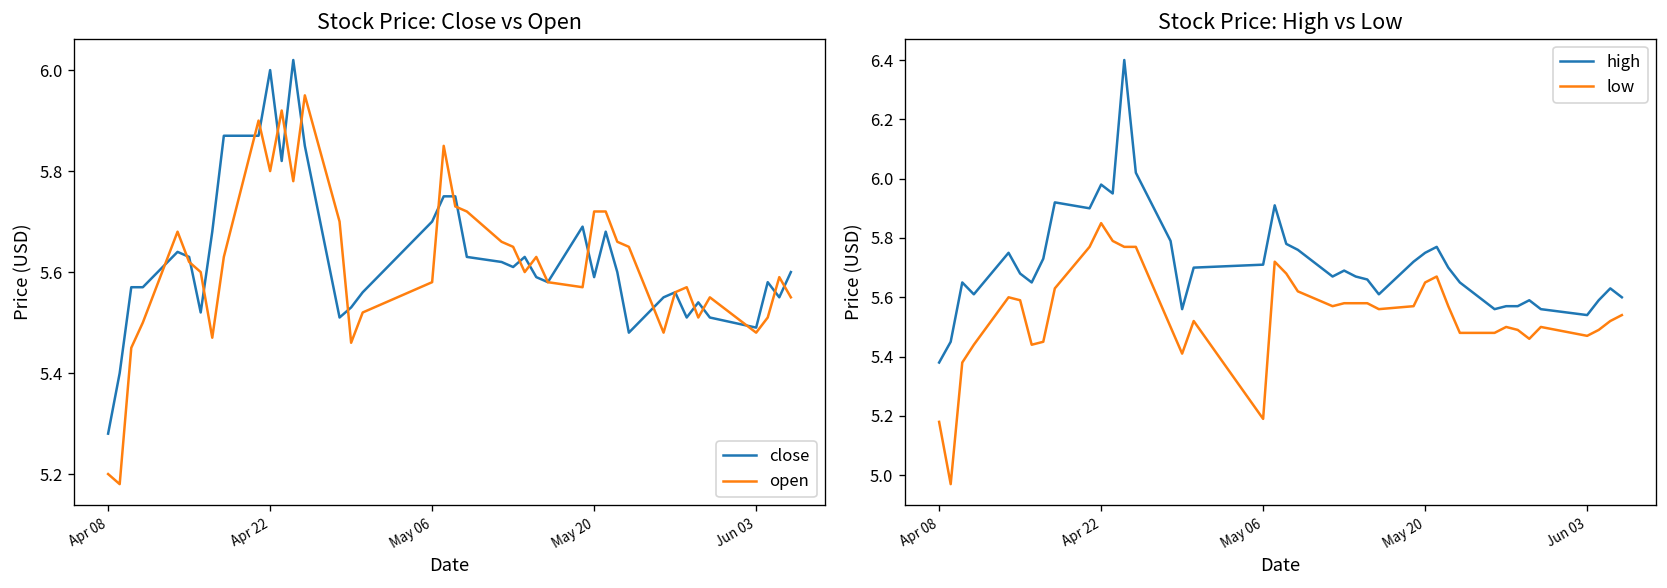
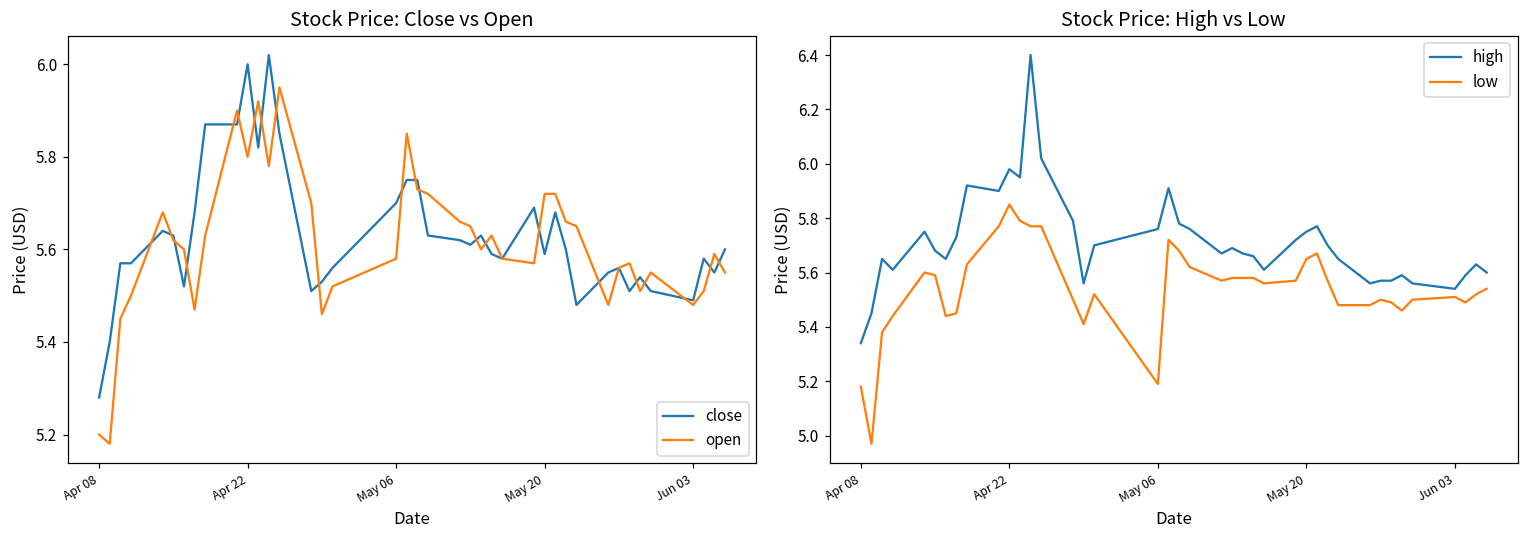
Stock Price: High vs Low, high, Apr 08: 5.38 -> 5.34
Stock Price: High vs Low, high, May 06: 5.71 -> 5.76
Stock Price: High vs Low, low, Jun 03: 5.47 -> 5.51
